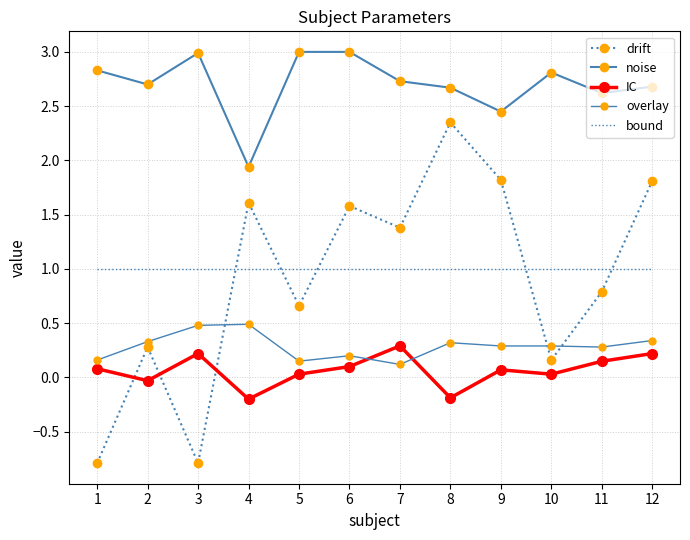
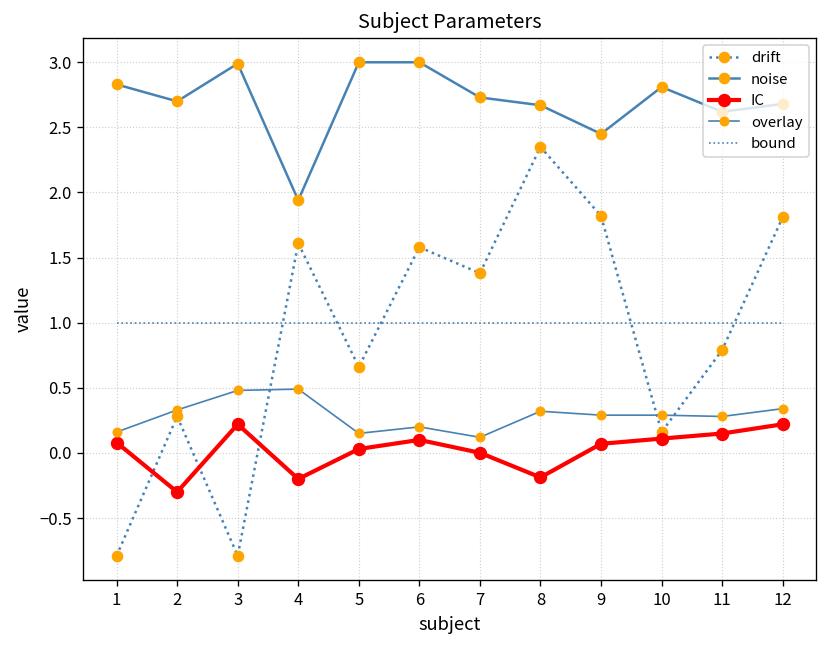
IC, 2: -0.03 -> -0.30
IC, 7: 0.29 -> 0.00
IC, 10: 0.03 -> 0.11
